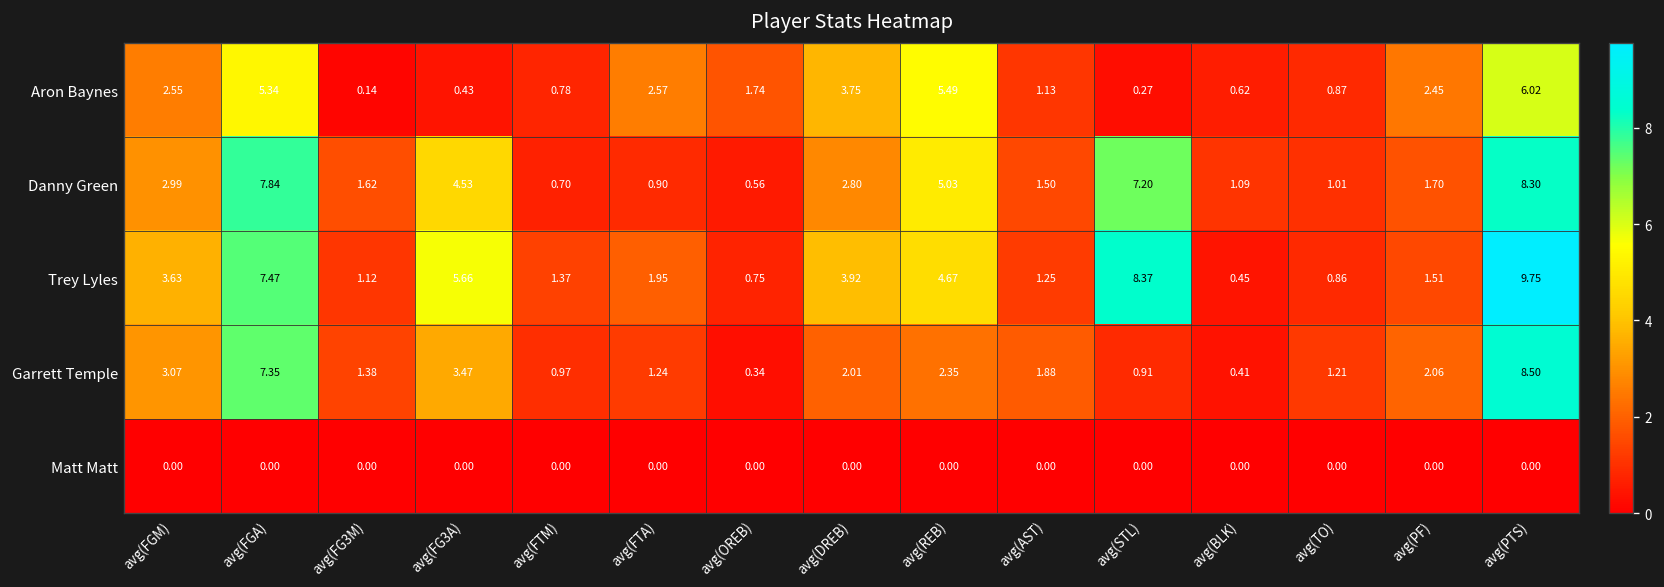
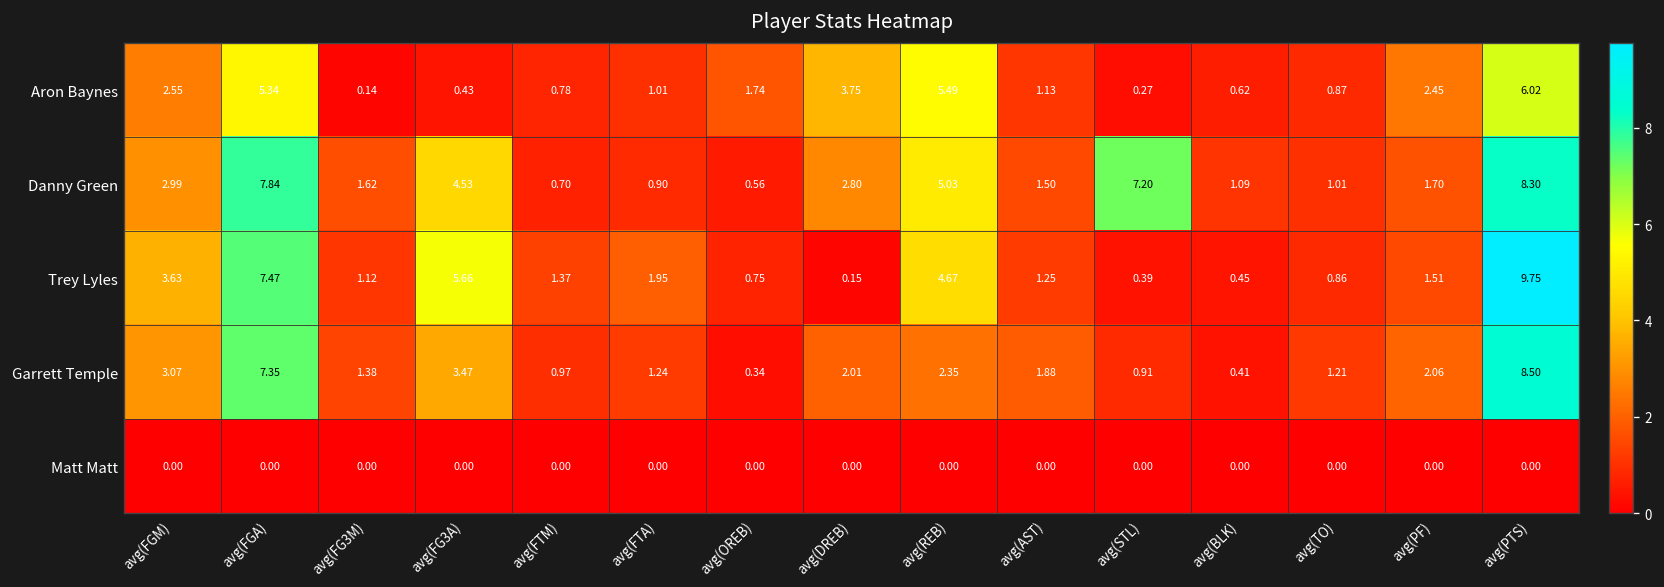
Aron Baynes, avg(FTA): 2.57 -> 1.01
Trey Lyles, avg(DREB): 3.92 -> 0.15
Trey Lyles, avg(STL): 8.37 -> 0.39
